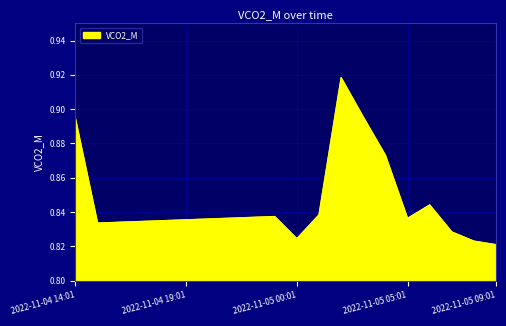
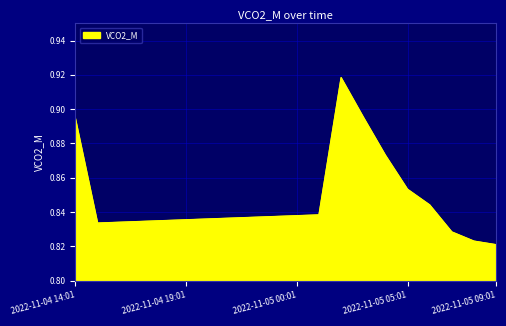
2022-11-05 00:01: 0.824 -> 0.838
2022-11-05 05:01: 0.836 -> 0.853
